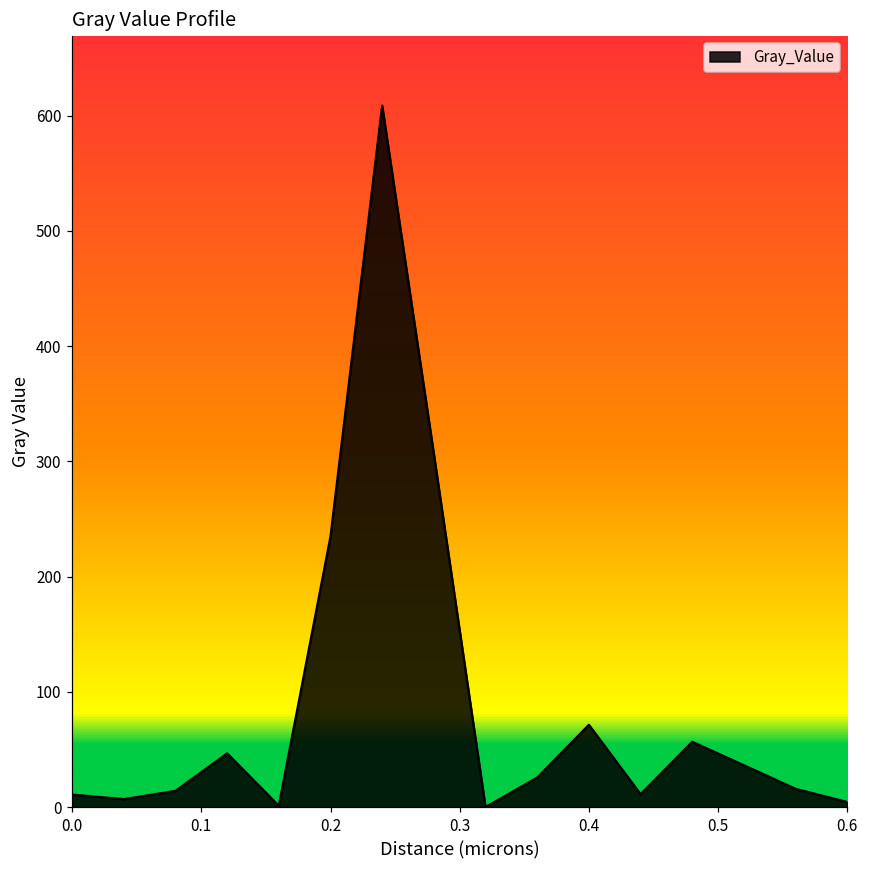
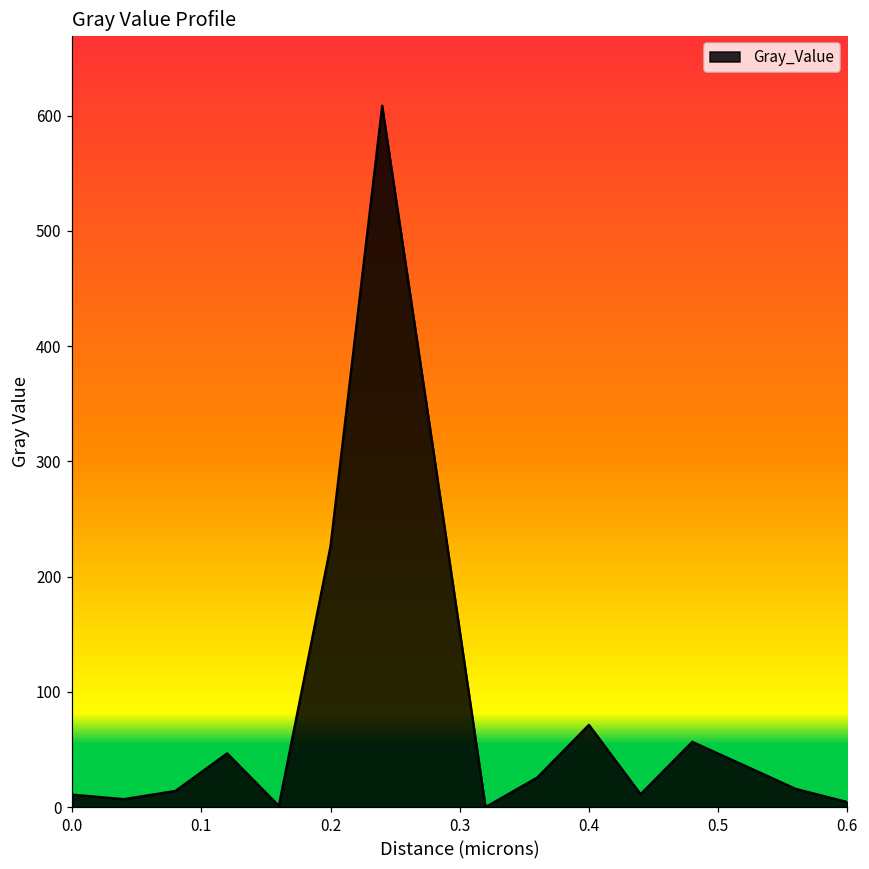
0.2: 235 -> 226
